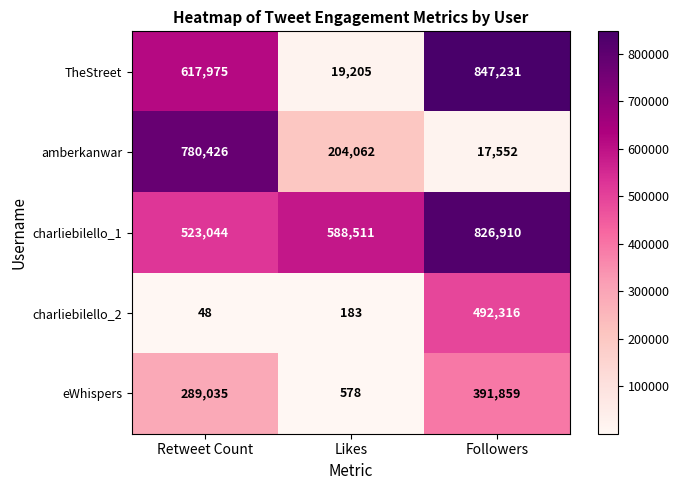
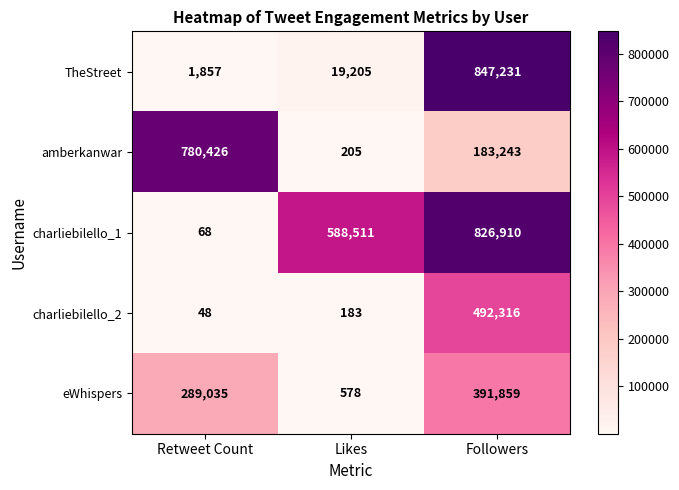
TheStreet, Retweet Count: 617,975 -> 1,857
amberkanwar, Likes: 204,062 -> 205
amberkanwar, Followers: 17,552 -> 183,243
charliebilello_1, Retweet Count: 523,044 -> 68
